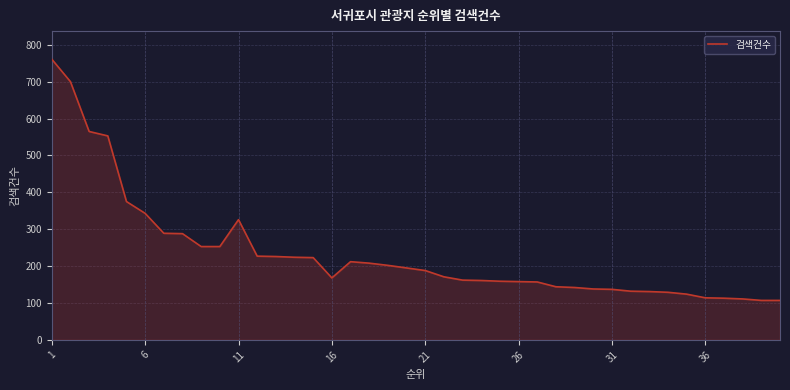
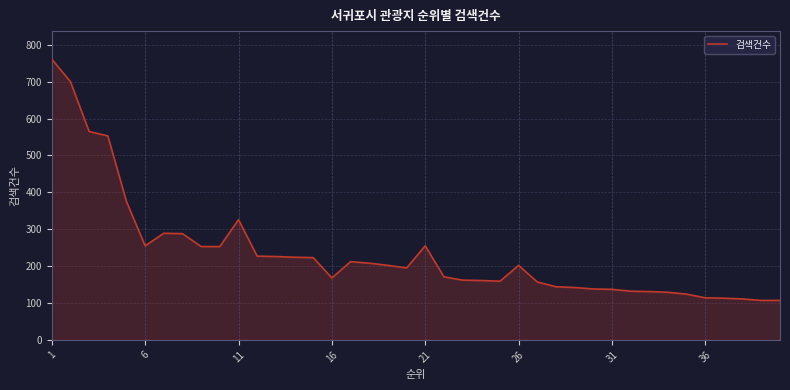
6: 340 -> 260
21: 190 -> 260
26: 160 -> 200
